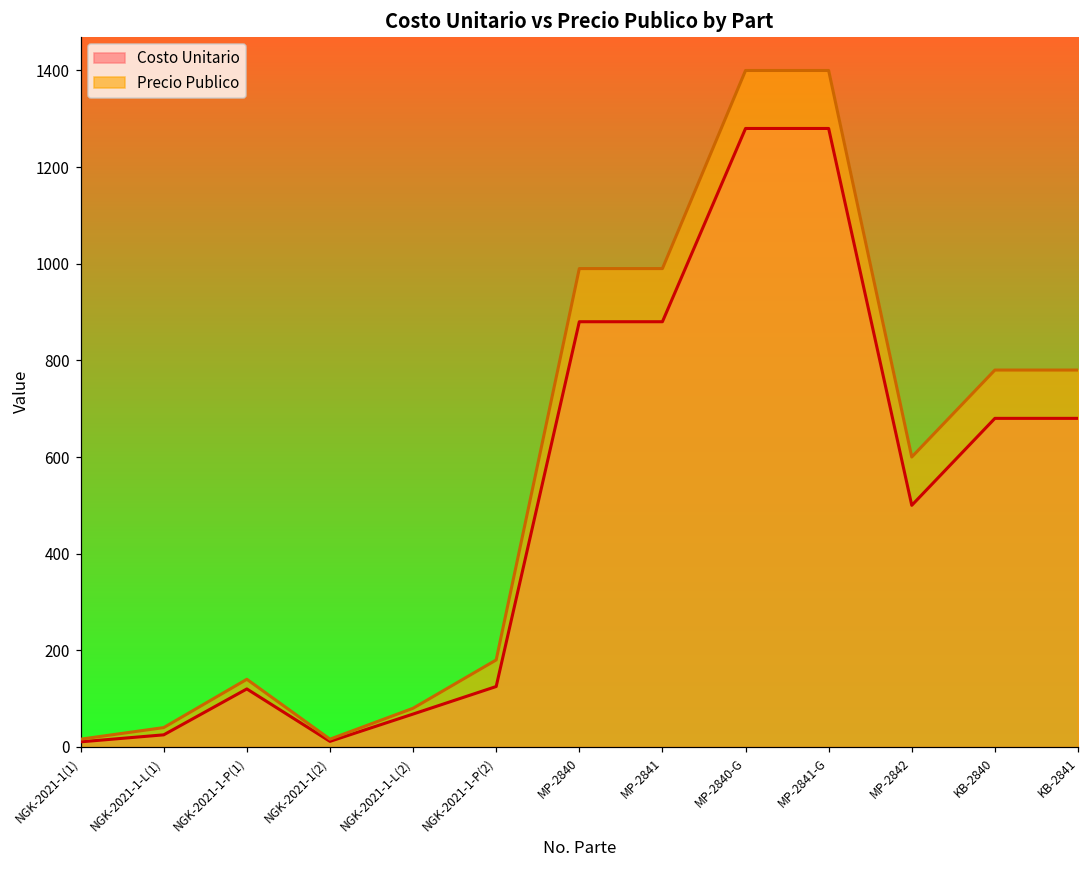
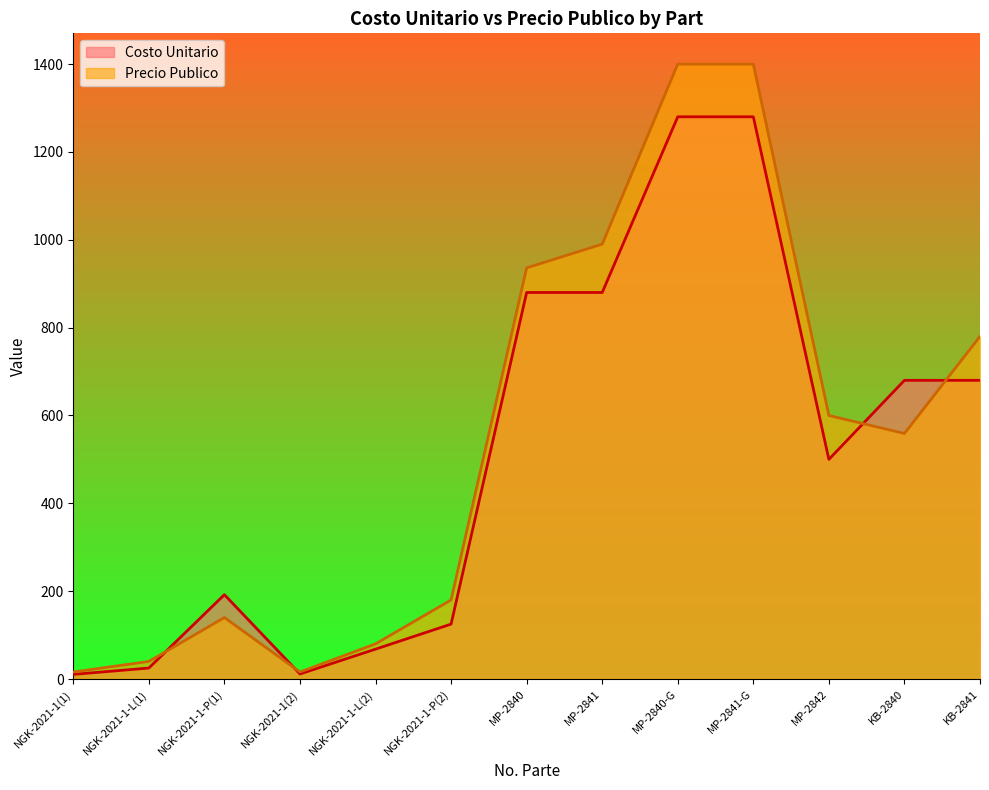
Costo Unitario, NGK-2021-1-P(1): 120 -> 190
Precio Publico, MP-2840: 990 -> 940
Precio Publico, KB-2840: 780 -> 560
